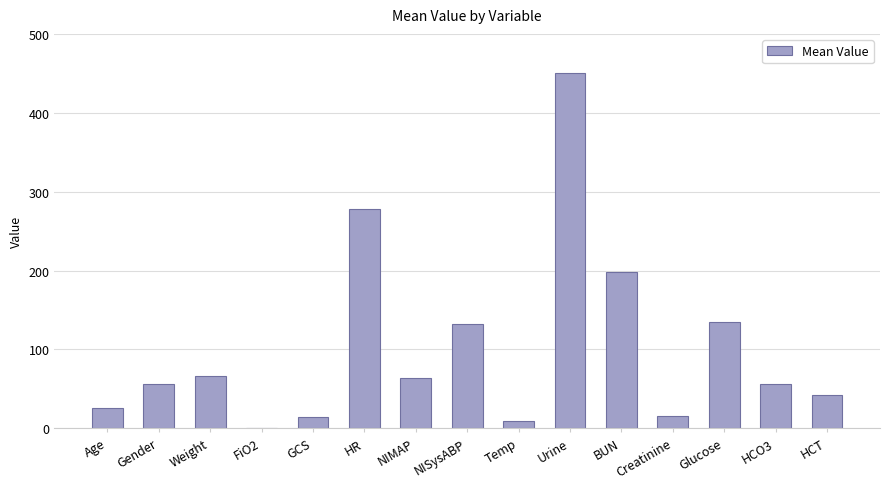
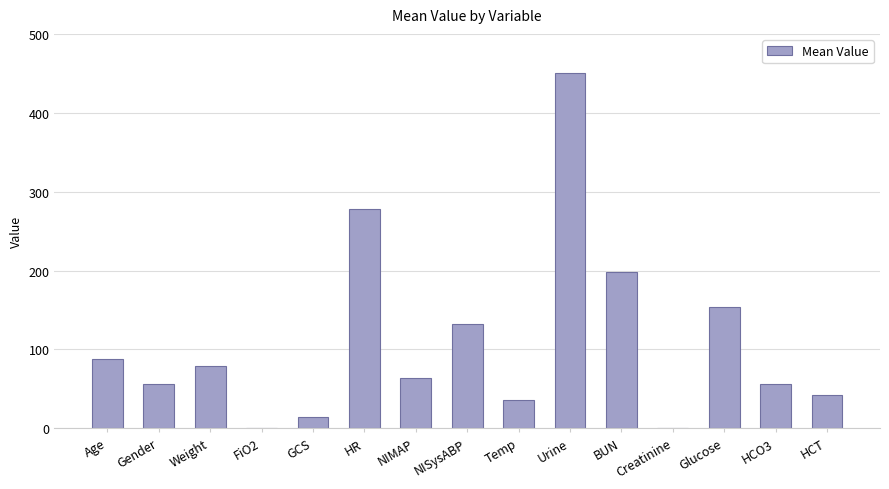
Age: 30 -> 90
Weight: 70 -> 80
Temp: 10 -> 40
Creatinine: 20 -> 0
Glucose: 140 -> 150
